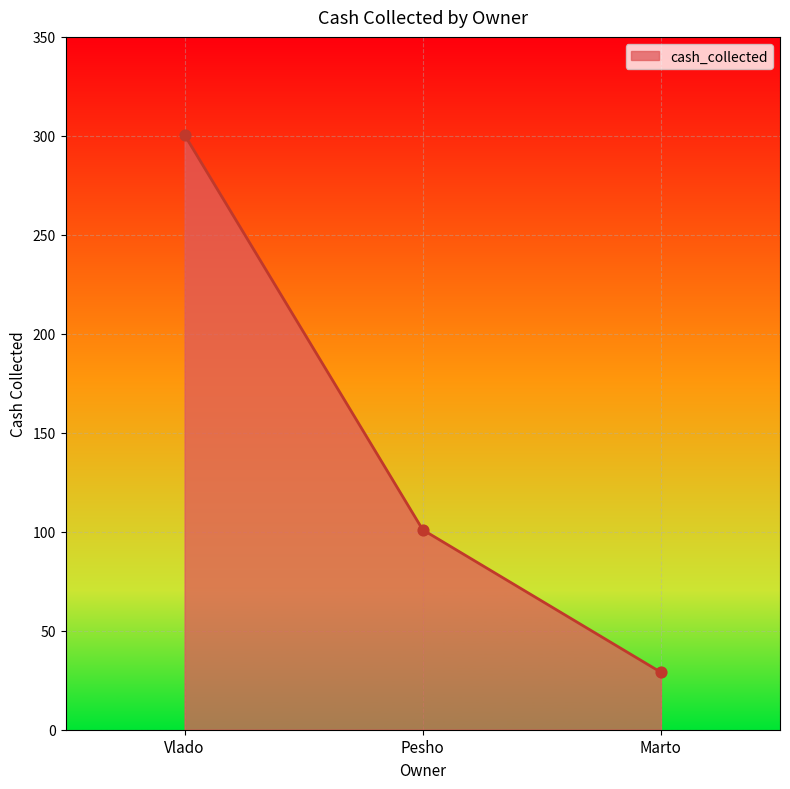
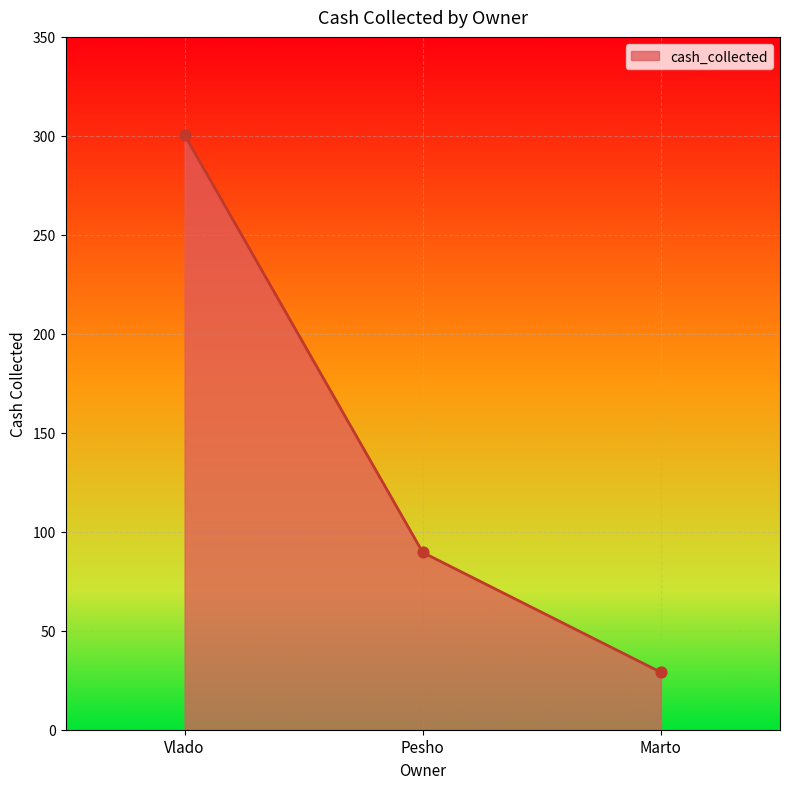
Pesho: 101 -> 90
